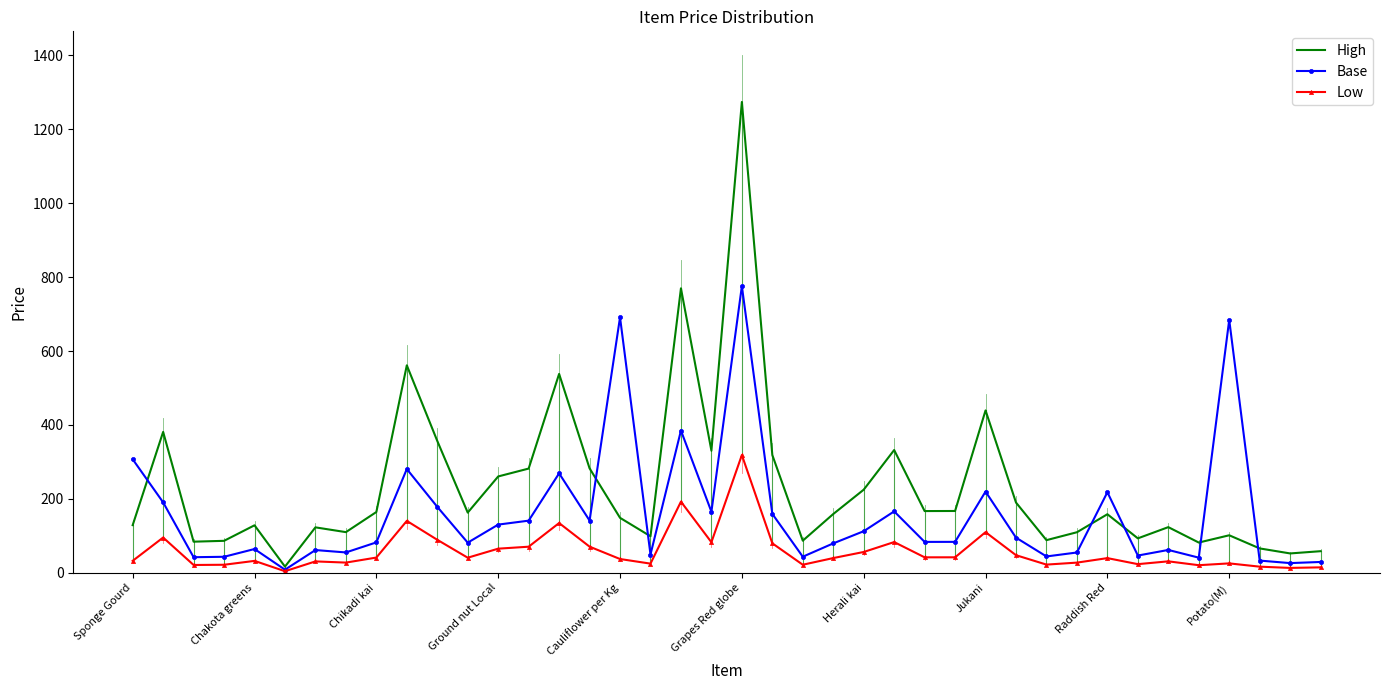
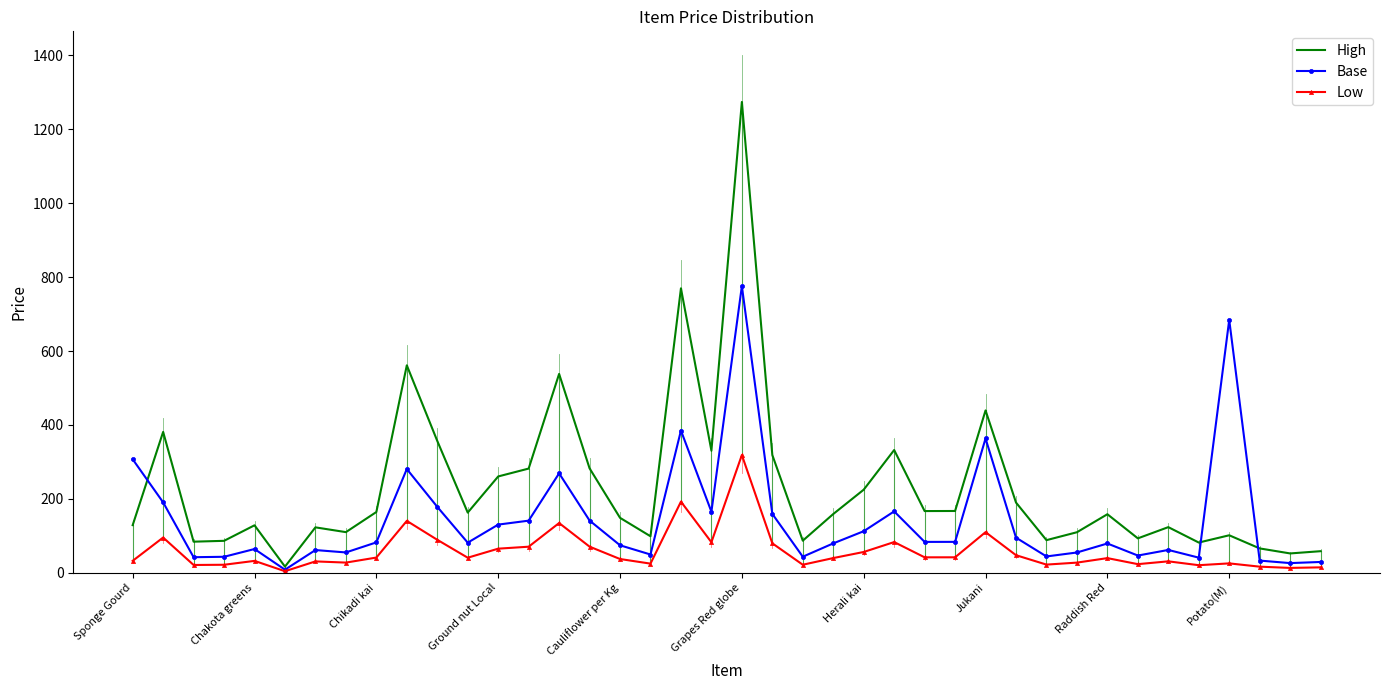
Base, Cauliflower per Kg: 690 -> 70
Base, Jukani: 220 -> 360
Base, Raddish Red: 220 -> 80
